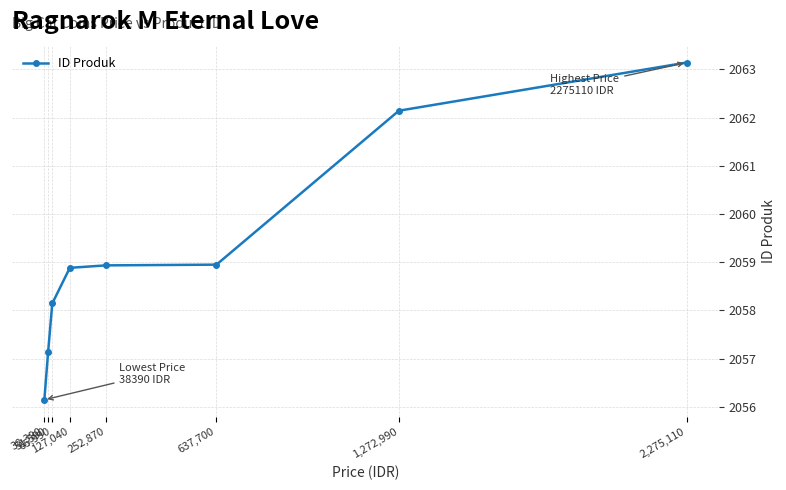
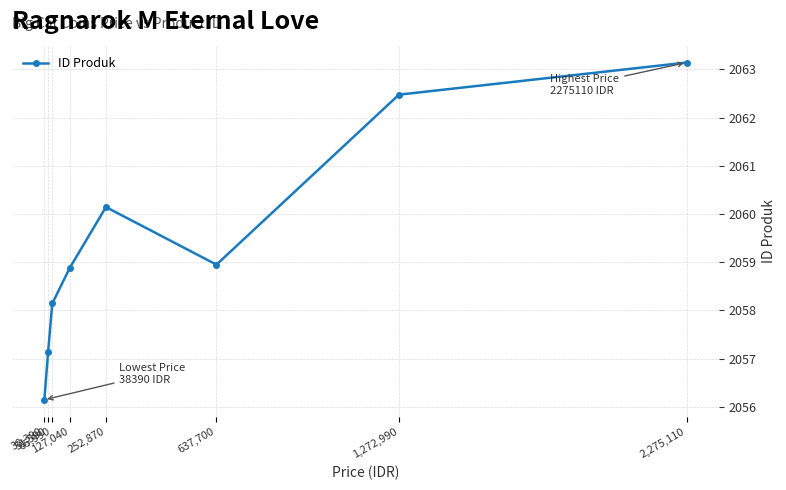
252,870: 2058.9 -> 2060.1
1,272,990: 2062.1 -> 2062.5
